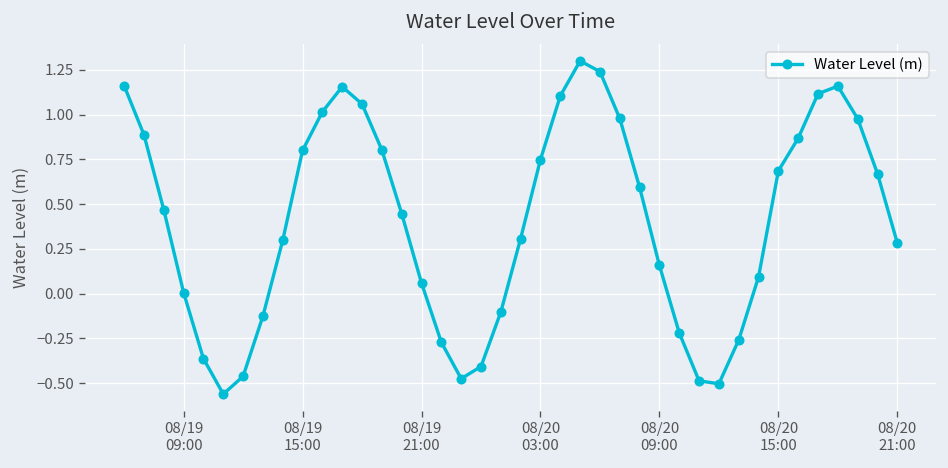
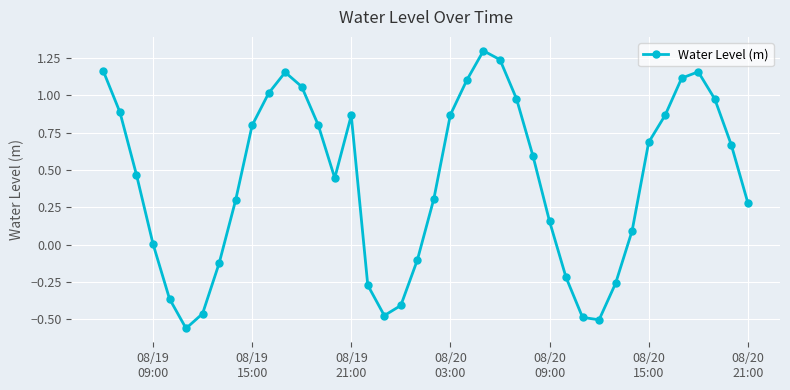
08/19 21:00: 0.06 -> 0.87
08/20 03:00: 0.75 -> 0.87
